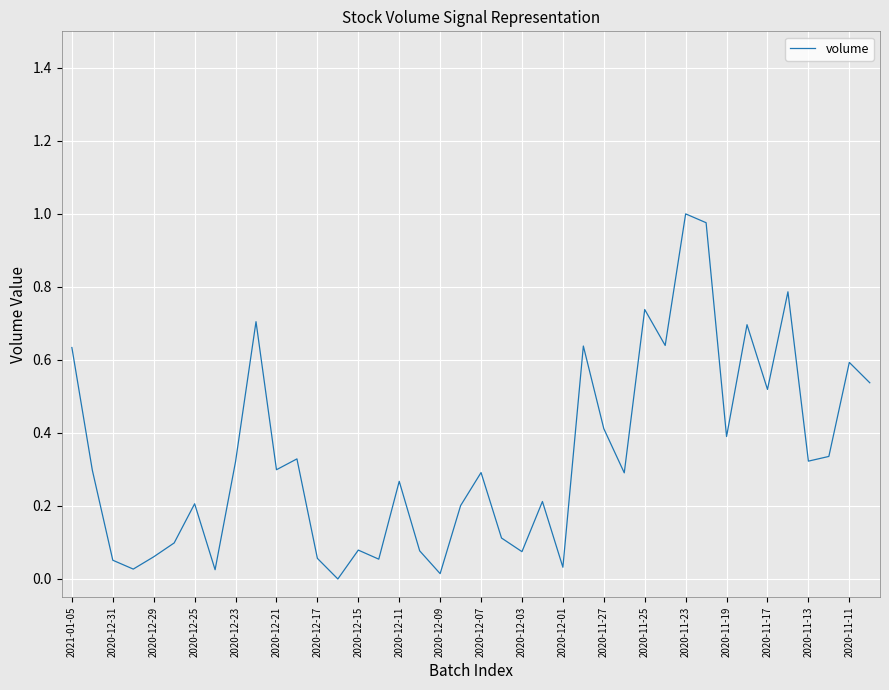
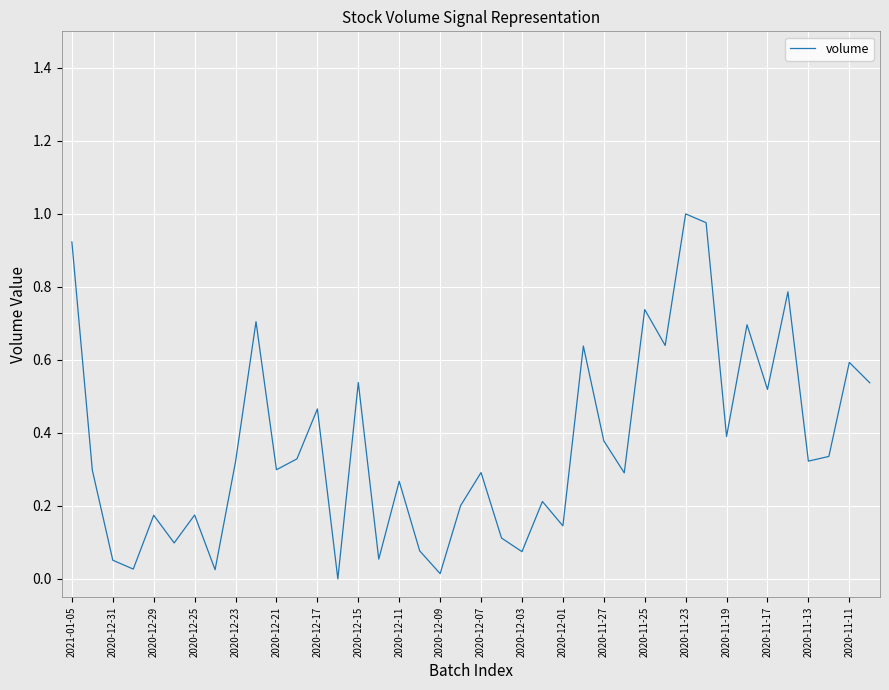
2021-01-05: 0.63 -> 0.92
2020-12-29: 0.06 -> 0.17
2020-12-25: 0.21 -> 0.18
2020-12-17: 0.06 -> 0.47
2020-12-15: 0.08 -> 0.54
2020-12-01: 0.03 -> 0.15
2020-11-27: 0.41 -> 0.38
